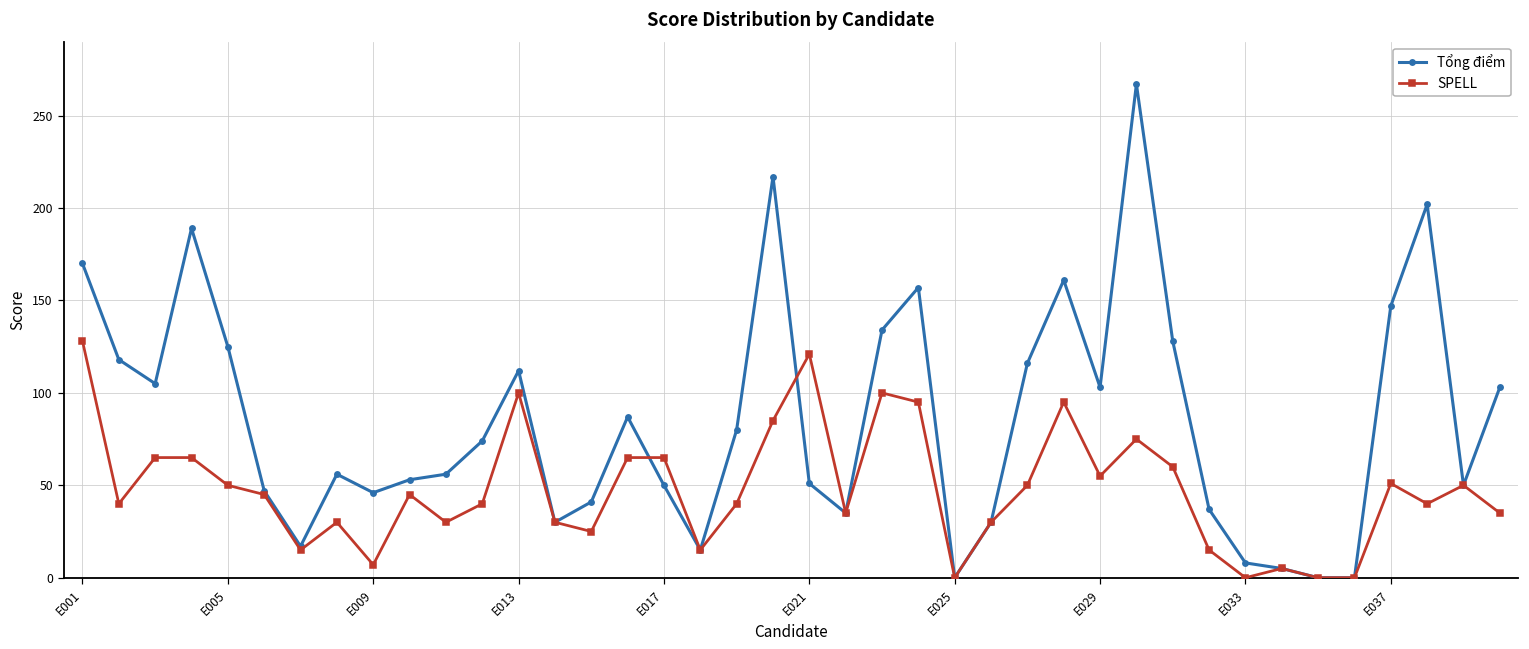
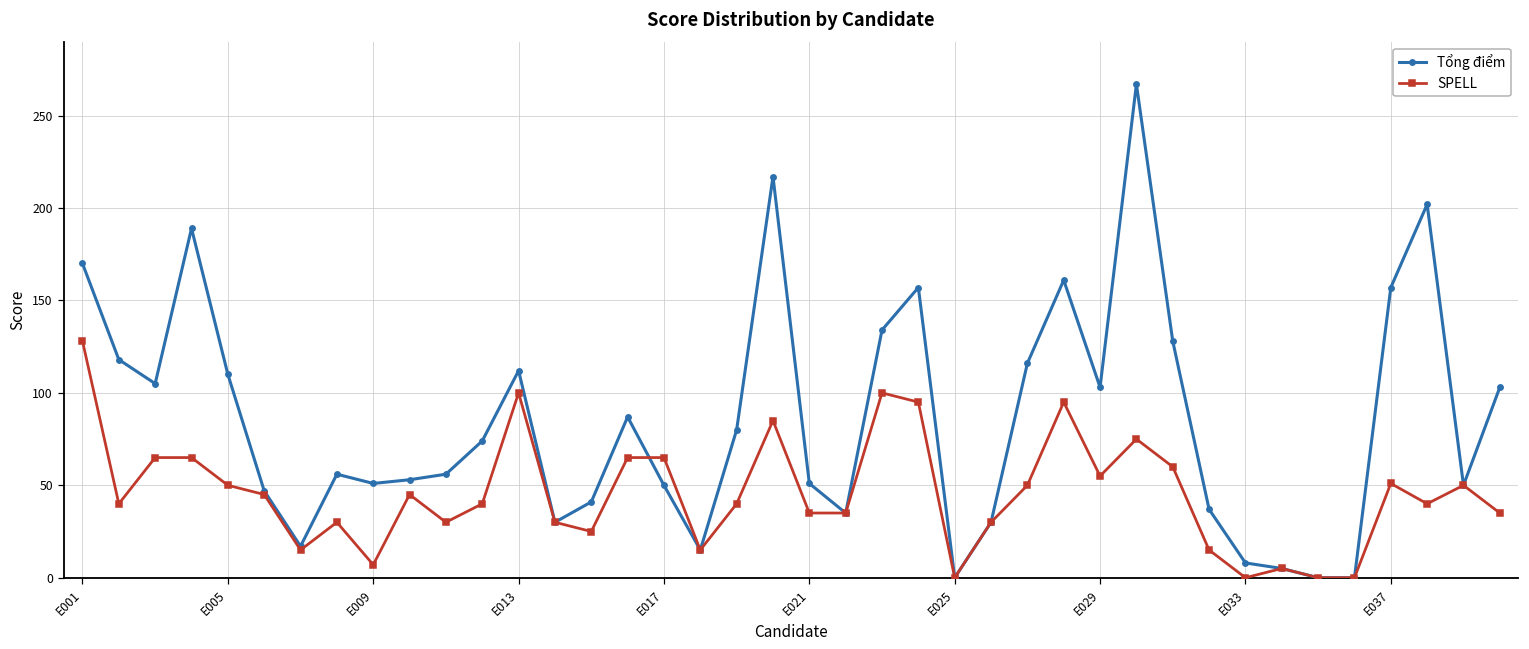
Tổng điểm, E005: 125 -> 110
Tổng điểm, E009: 46 -> 51
SPELL, E021: 121 -> 35
Tổng điểm, E037: 147 -> 157
